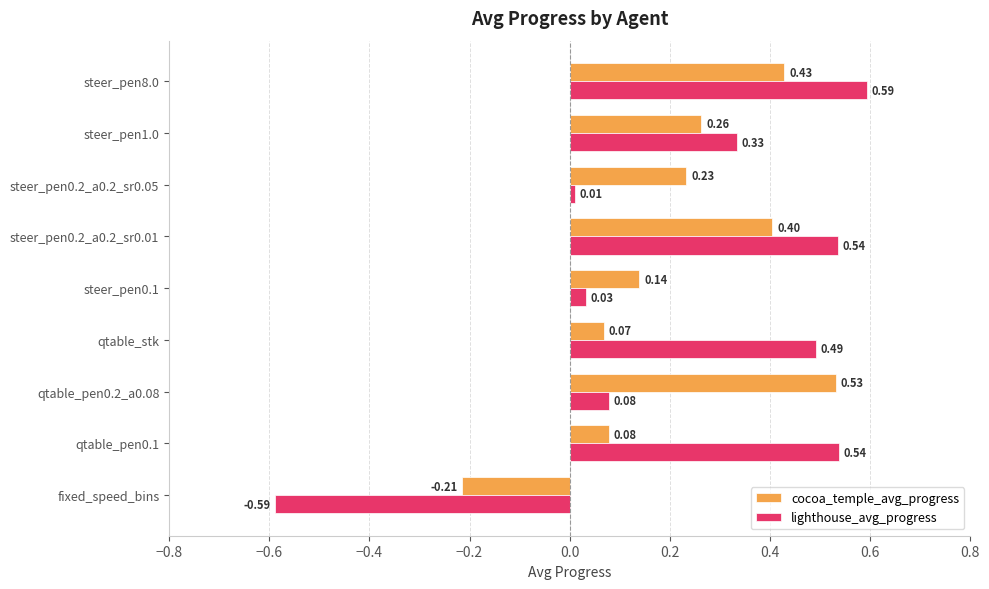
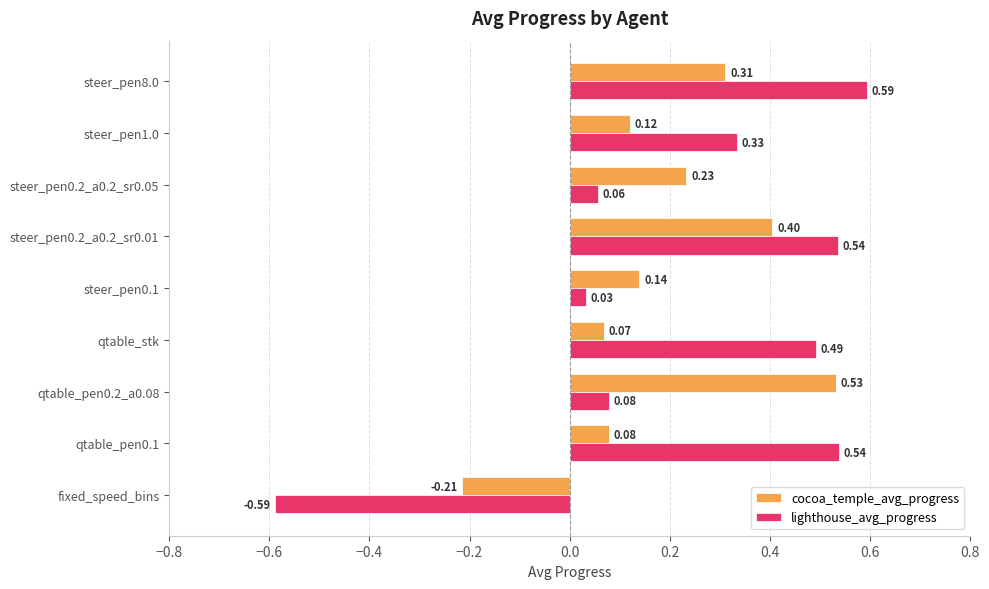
cocoa_temple_avg_progress, steer_pen8.0: 0.43 -> 0.31
cocoa_temple_avg_progress, steer_pen1.0: 0.26 -> 0.12
lighthouse_avg_progress, steer_pen0.2_a0.2_sr0.05: 0.01 -> 0.06
